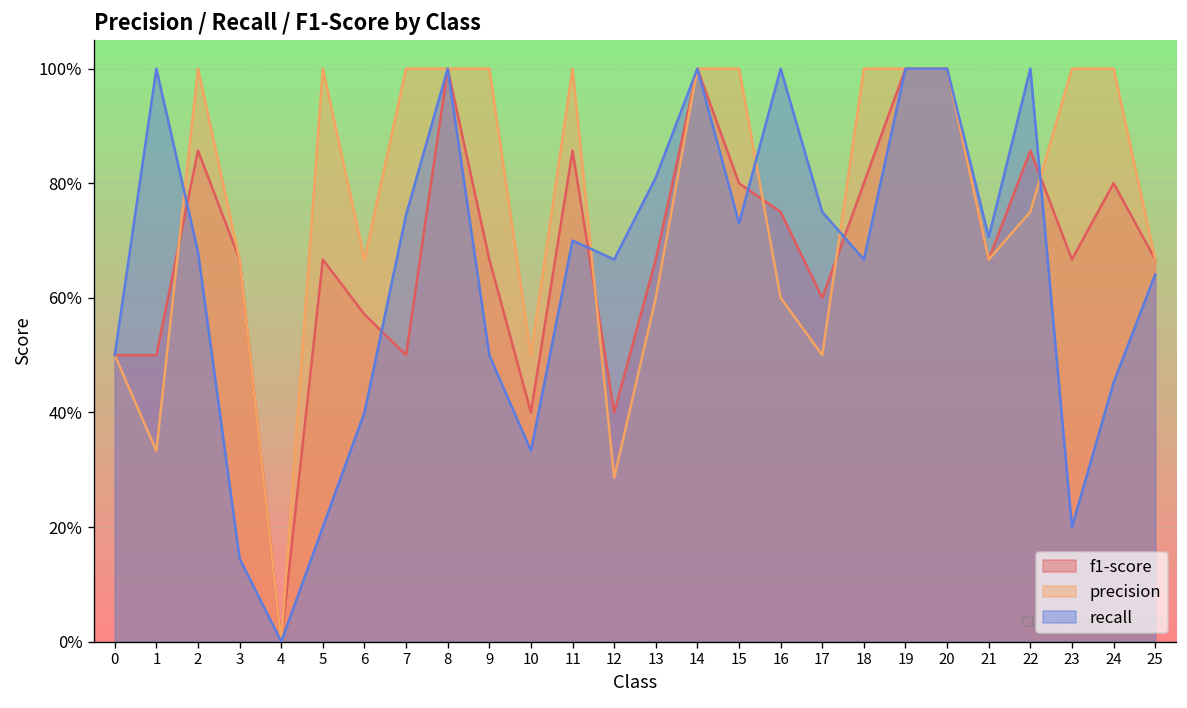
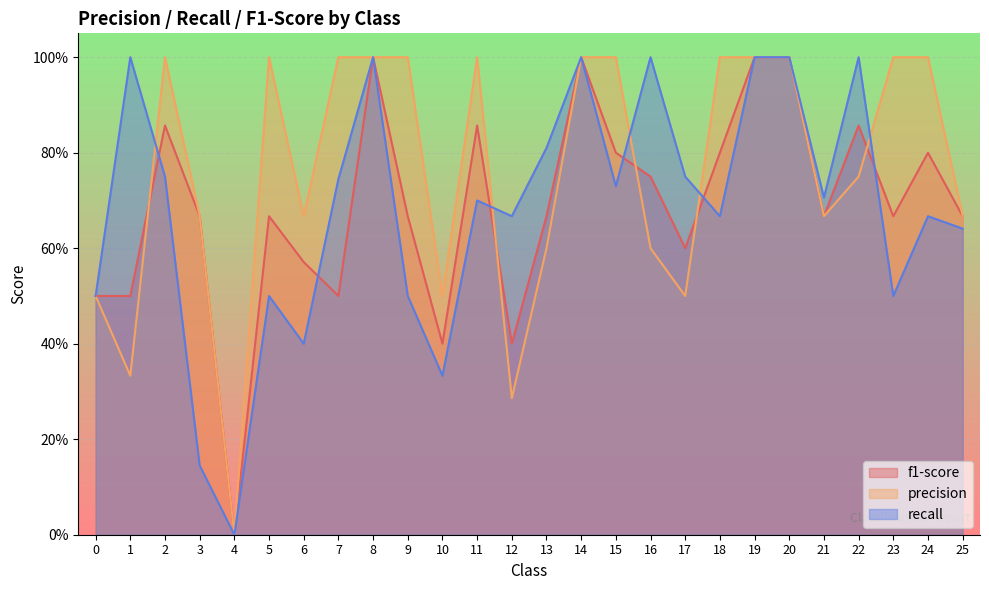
recall, 2: 68% -> 75%
recall, 5: 20% -> 50%
recall, 23: 20% -> 50%
recall, 24: 45% -> 67%
